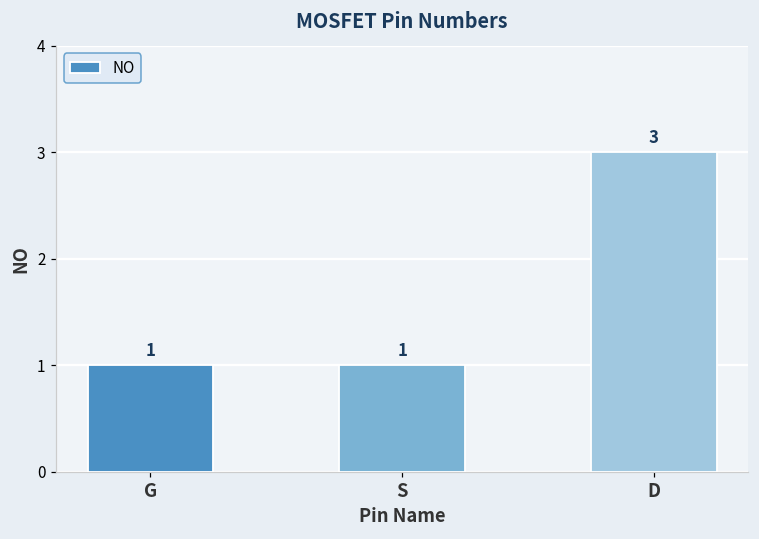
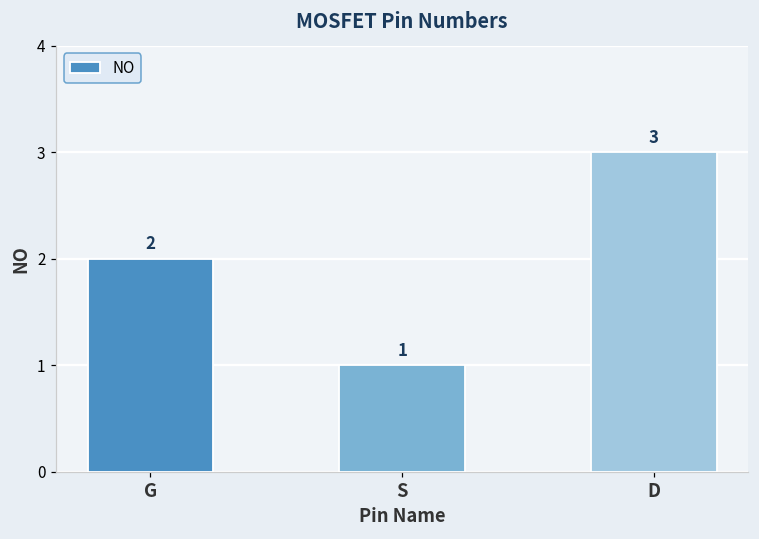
G: 1 -> 2
